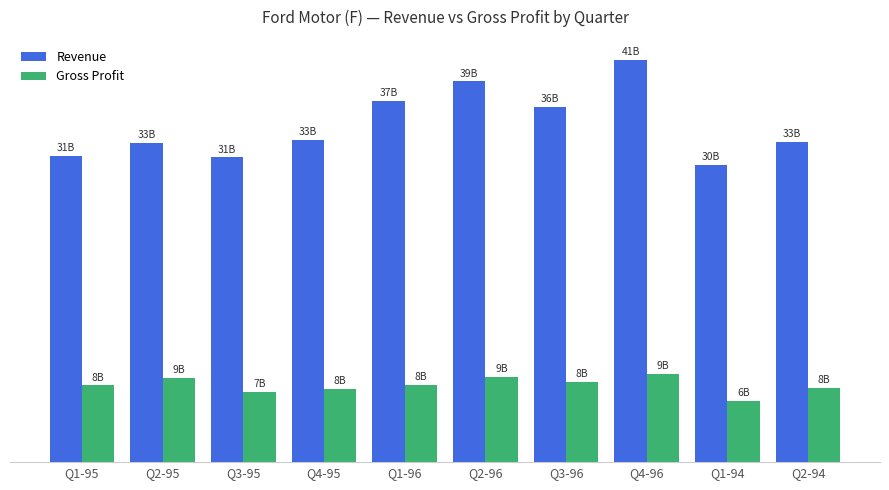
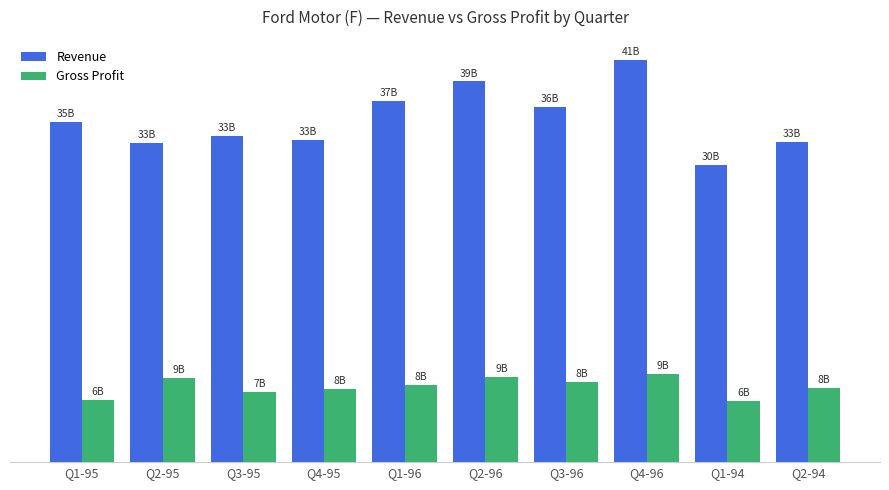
Revenue, Q1-95: 31B -> 35B
Gross Profit, Q1-95: 8B -> 6B
Revenue, Q3-95: 31B -> 33B
